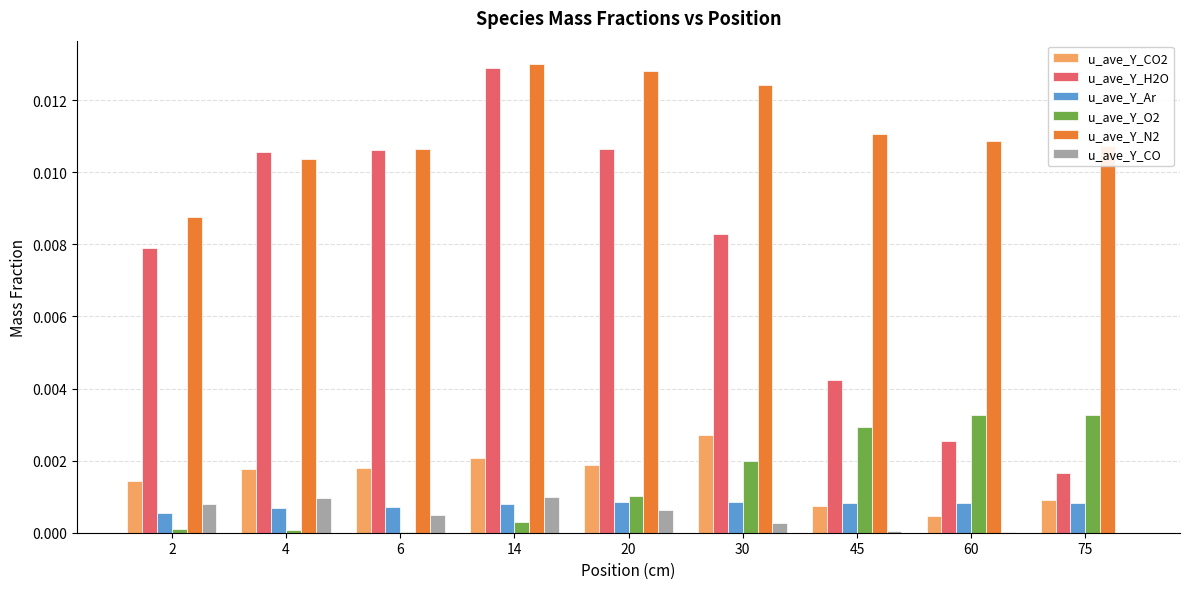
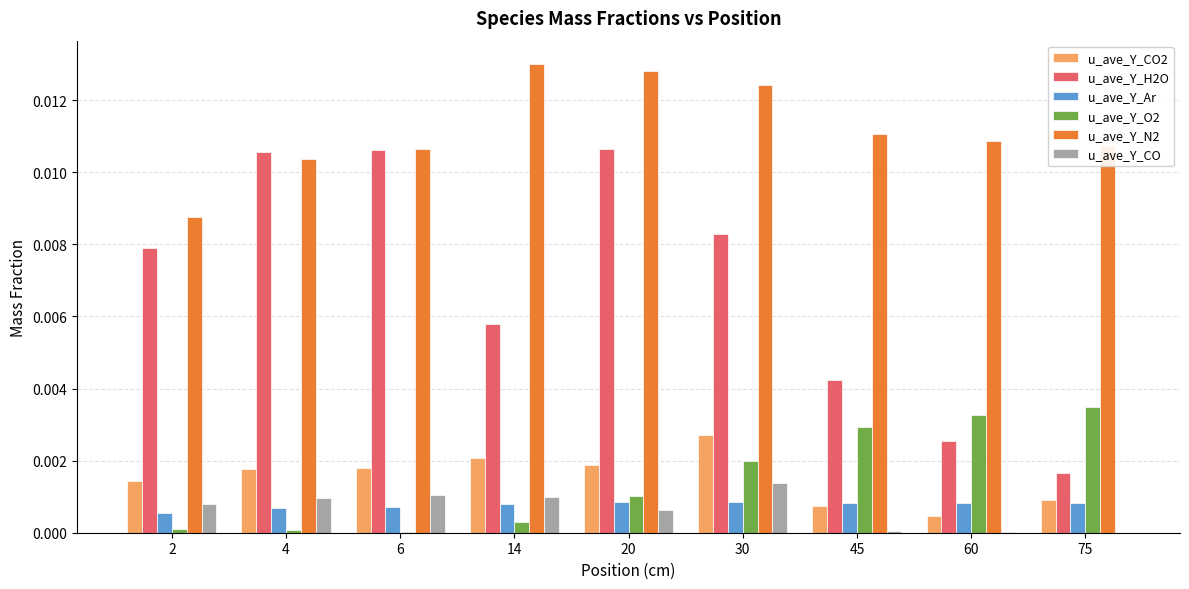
u_ave_Y_CO, 6: 0.0005 -> 0.0010
u_ave_Y_H2O, 14: 0.0129 -> 0.0058
u_ave_Y_CO, 30: 0.0003 -> 0.0014
u_ave_Y_O2, 75: 0.0033 -> 0.0035
